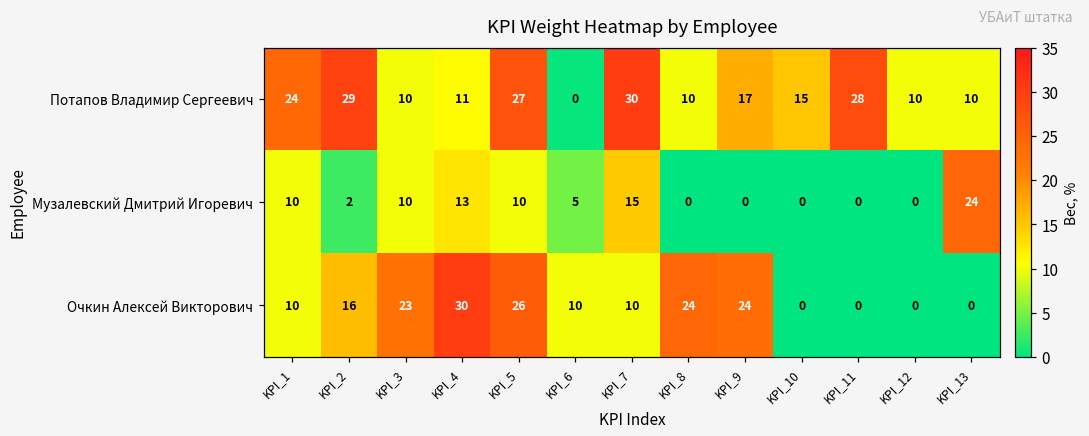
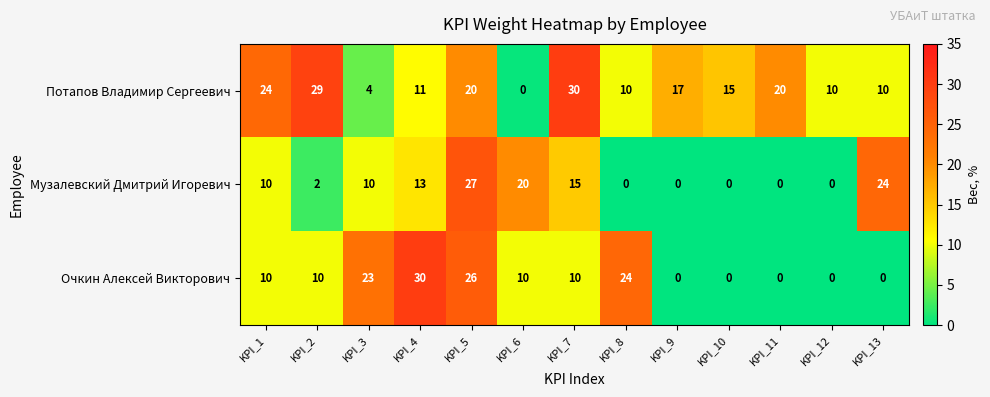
Потапов Владимир Сергеевич, KPI_3: 10 -> 4
Потапов Владимир Сергеевич, KPI_5: 27 -> 20
Потапов Владимир Сергеевич, KPI_11: 28 -> 20
Музалевский Дмитрий Игоревич, KPI_5: 10 -> 27
Музалевский Дмитрий Игоревич, KPI_6: 5 -> 20
Очкин Алексей Викторович, KPI_2: 16 -> 10
Очкин Алексей Викторович, KPI_9: 24 -> 0
